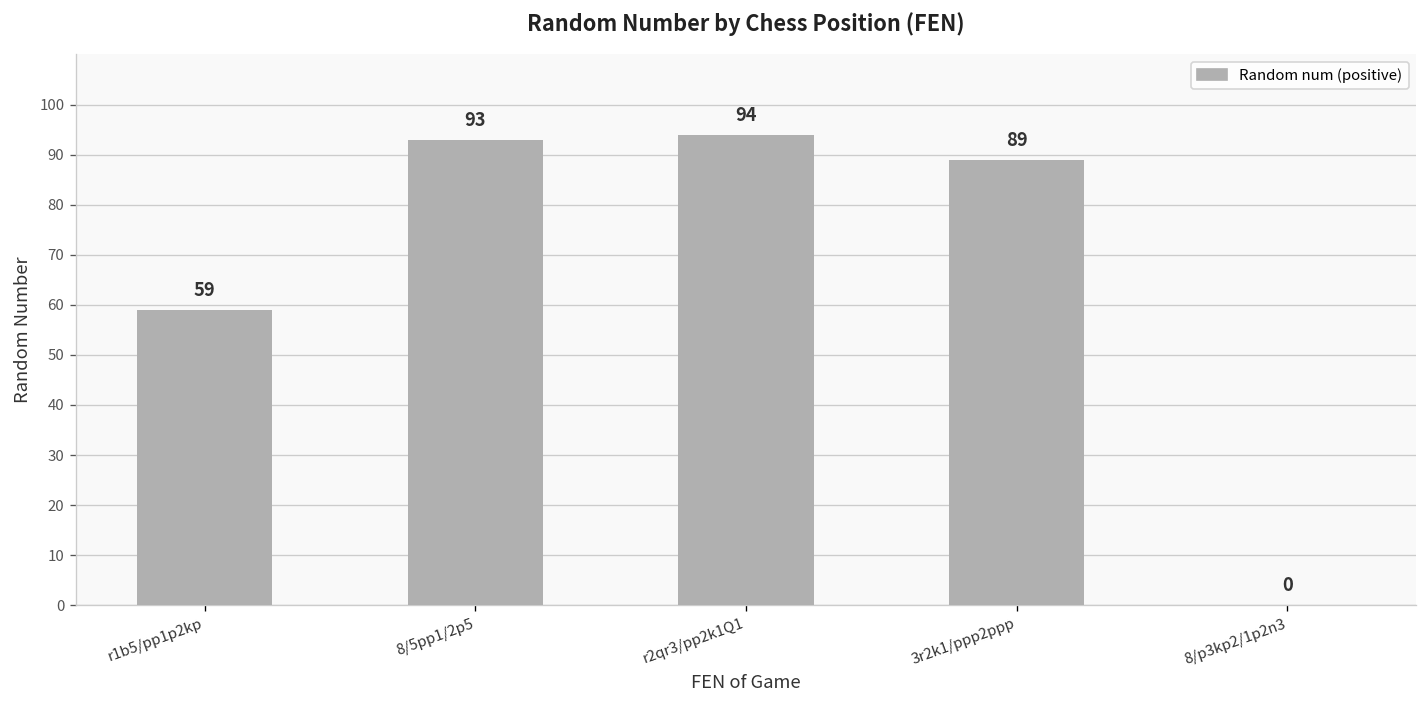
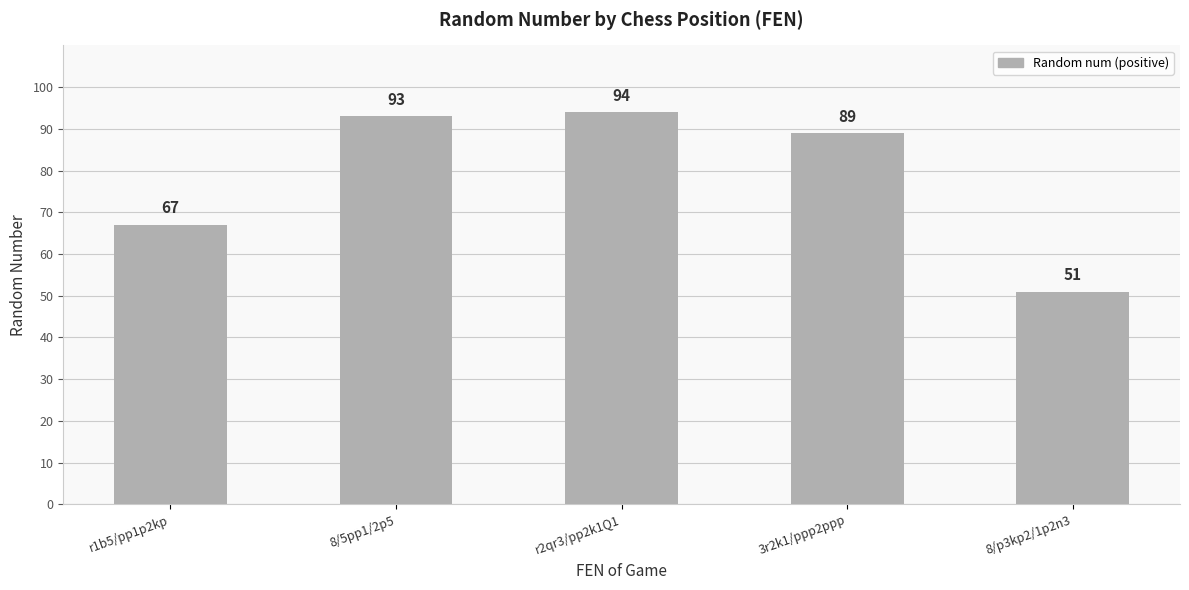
r1b5/pp1p2kp: 59 -> 67
8/p3kp2/1p2n3: 0 -> 51
